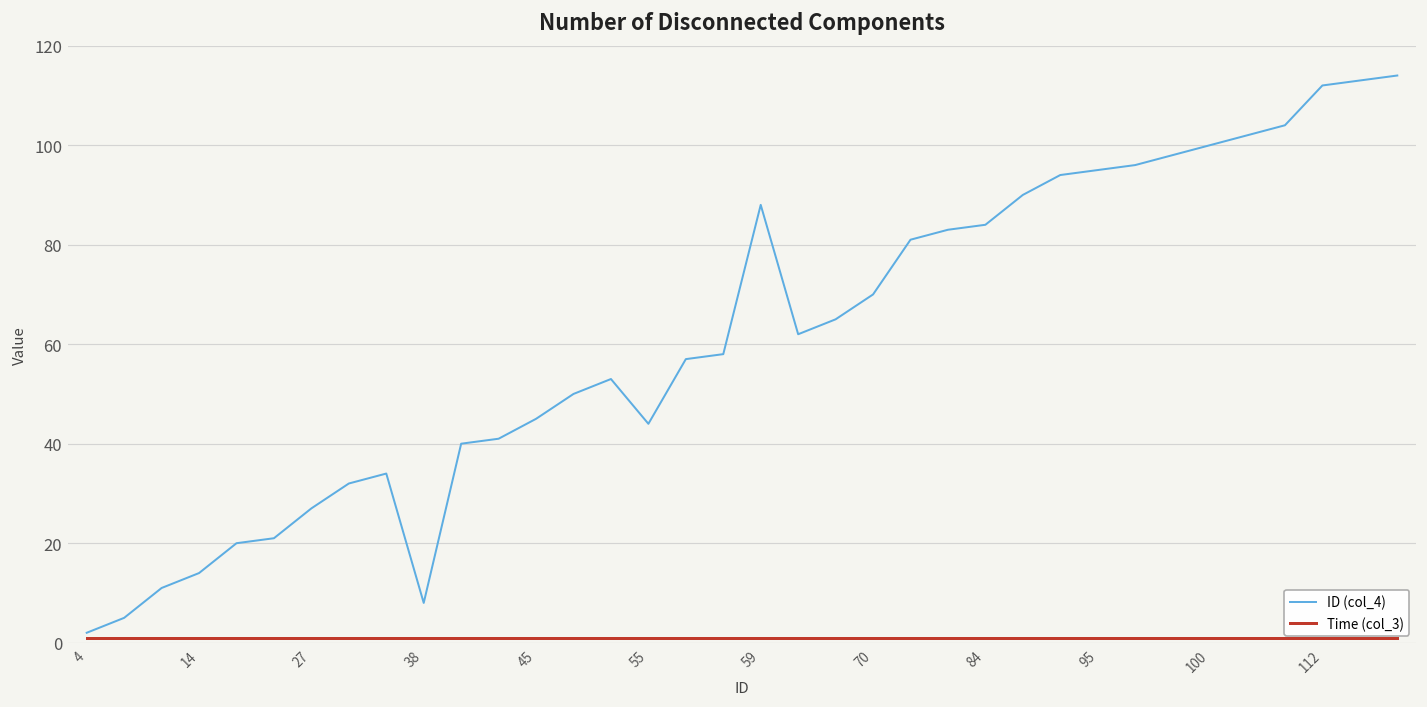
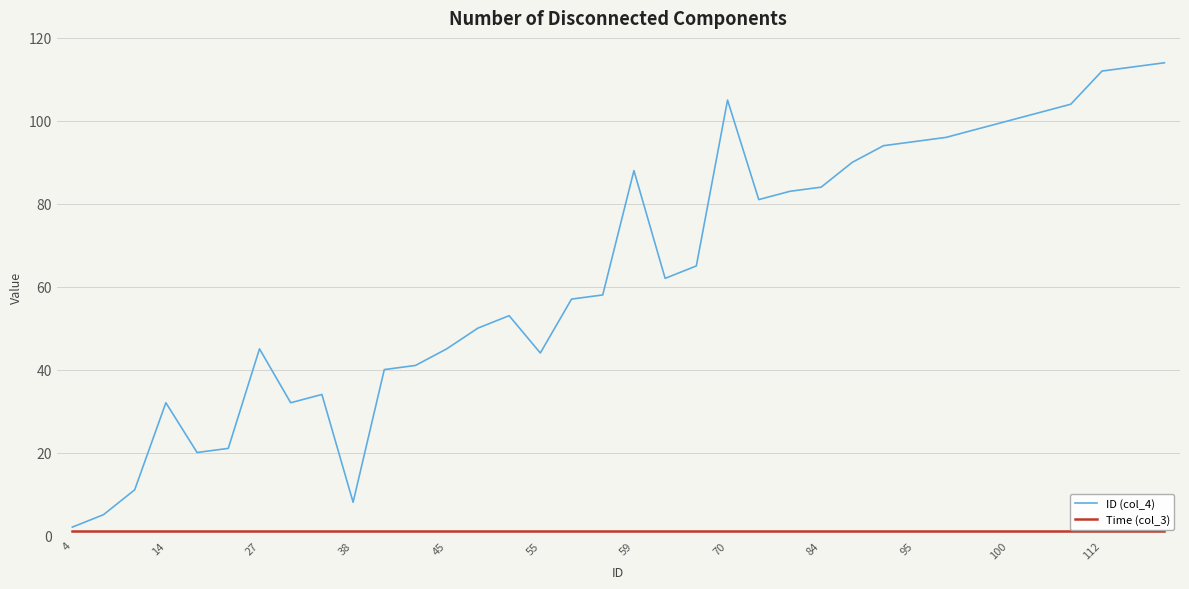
ID (col_4), 14: 14 -> 32
ID (col_4), 27: 27 -> 45
ID (col_4), 70: 70 -> 105
